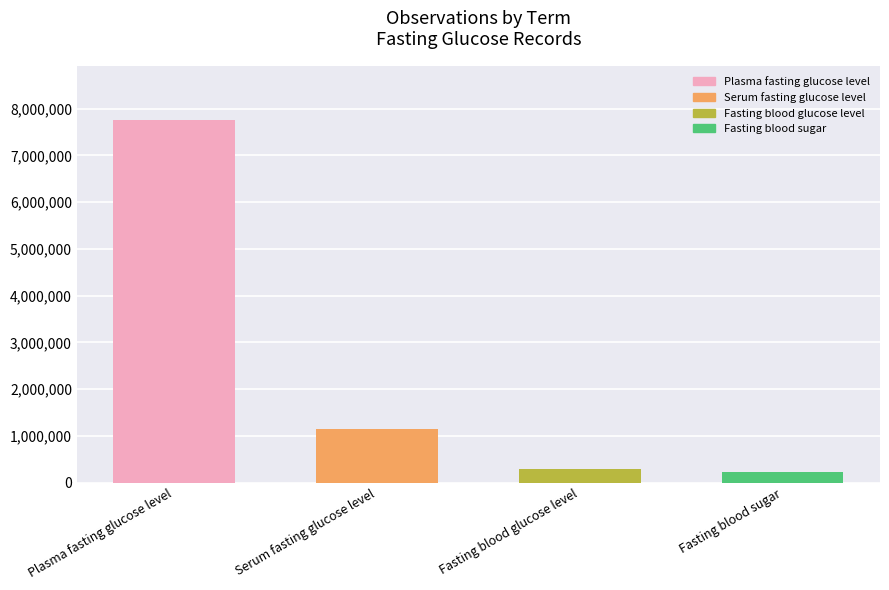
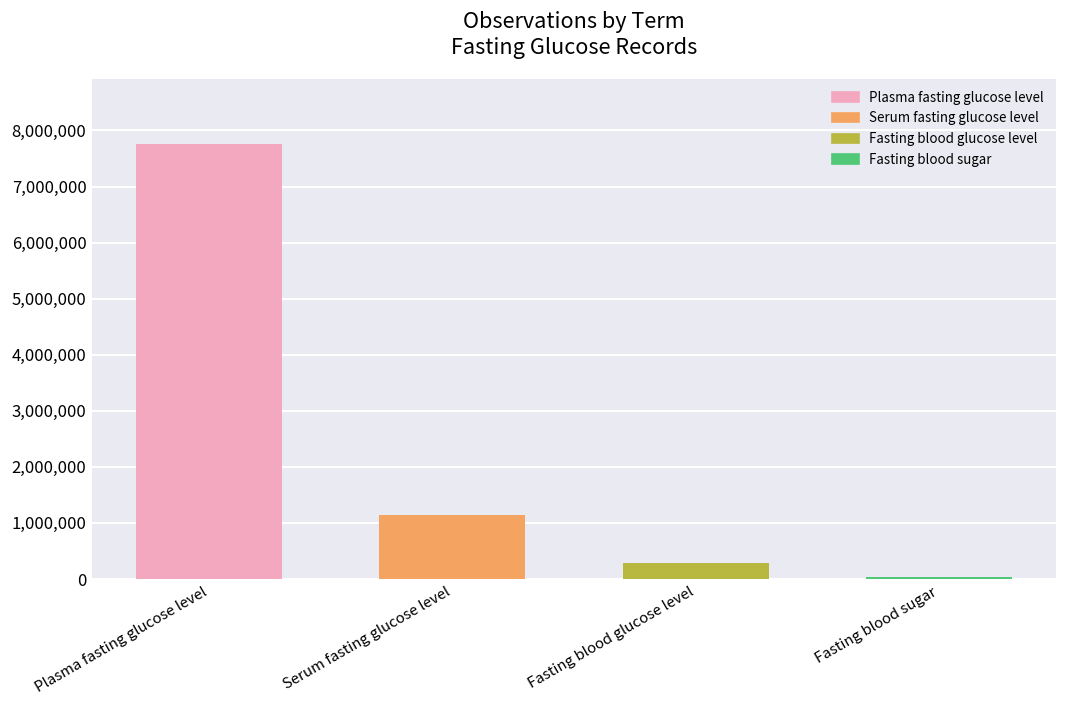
Fasting blood sugar: 200,000 -> 0
